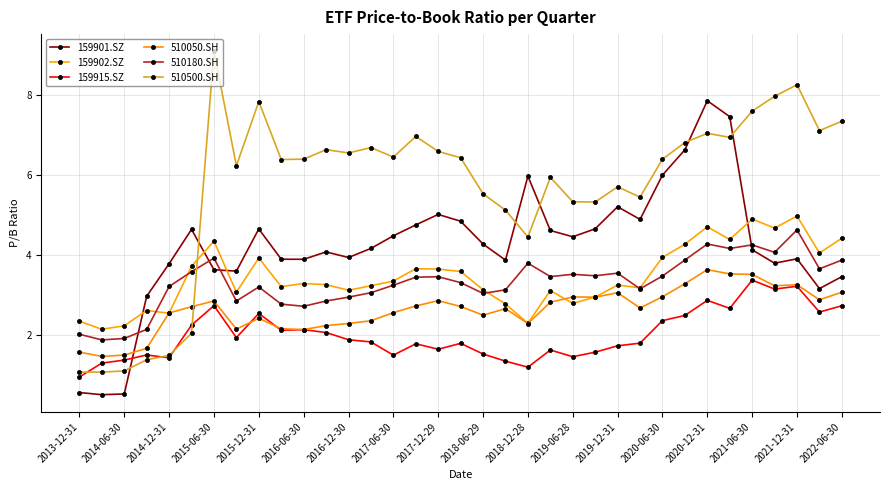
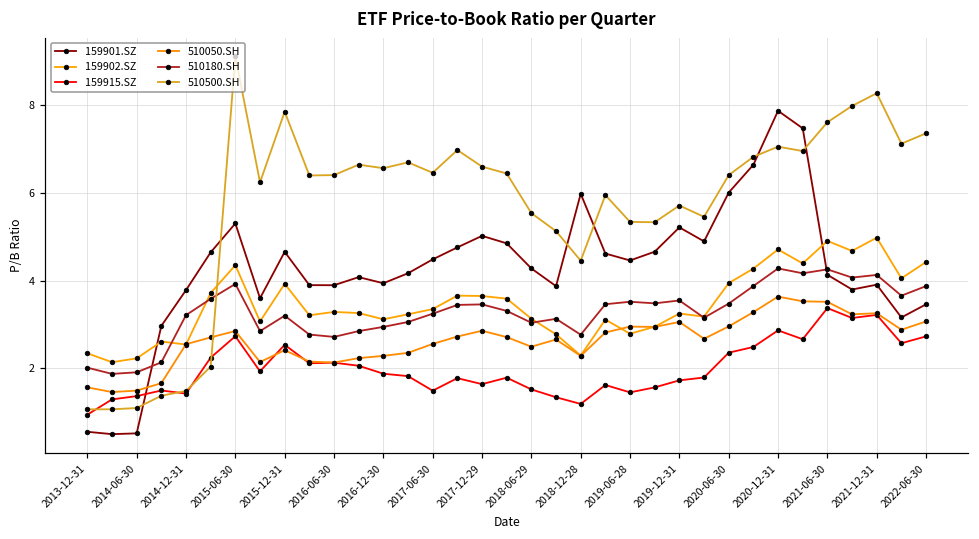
159901.SZ, 2015-06-30: 3.6 -> 5.3
510180.SH, 2018-12-28: 3.8 -> 2.8
510180.SH, 2021-12-31: 4.6 -> 4.1
